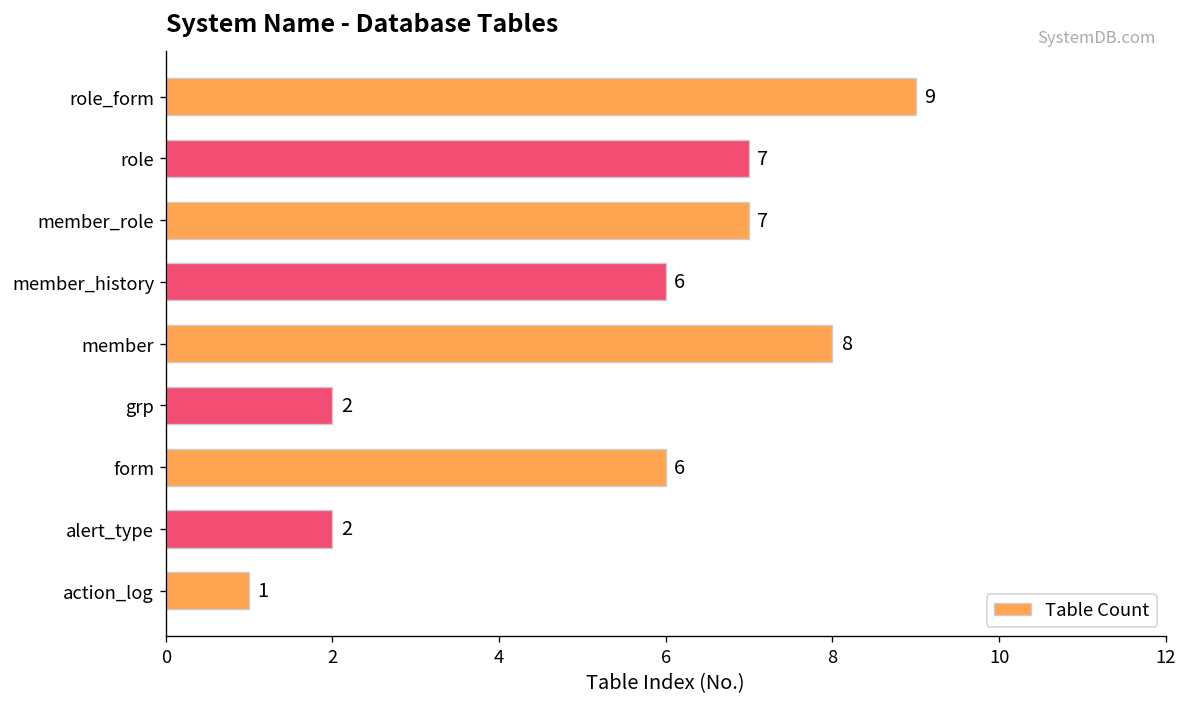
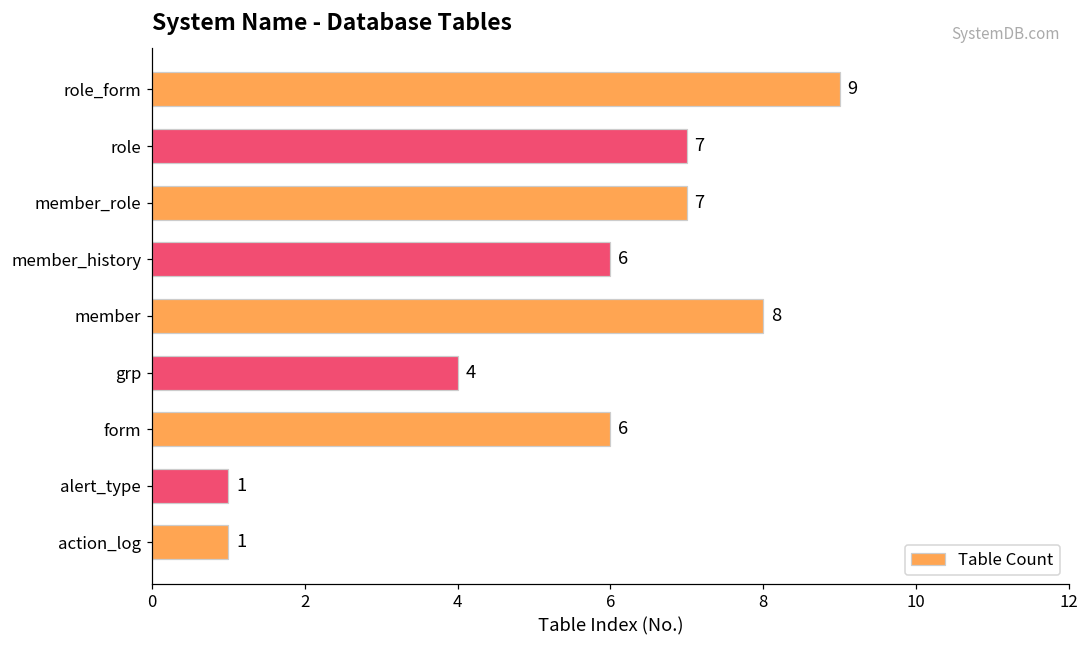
grp: 2 -> 4
alert_type: 2 -> 1
